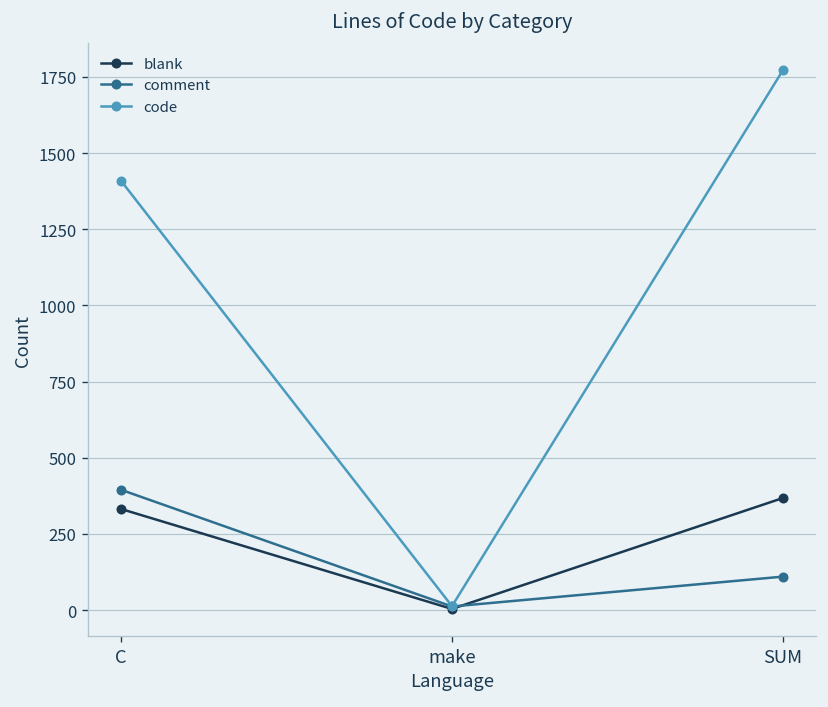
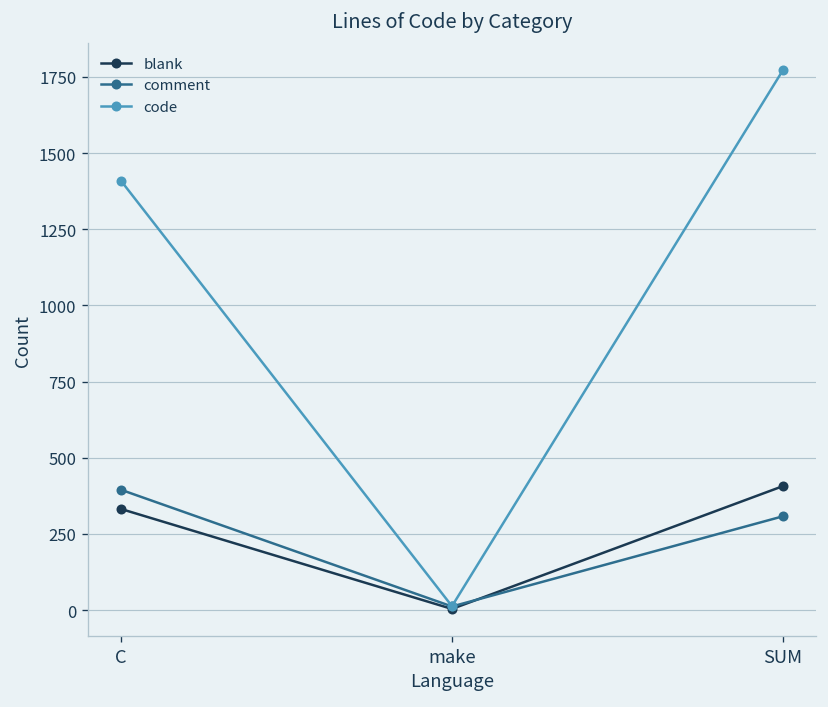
blank, SUM: 370 -> 410
comment, SUM: 110 -> 310
